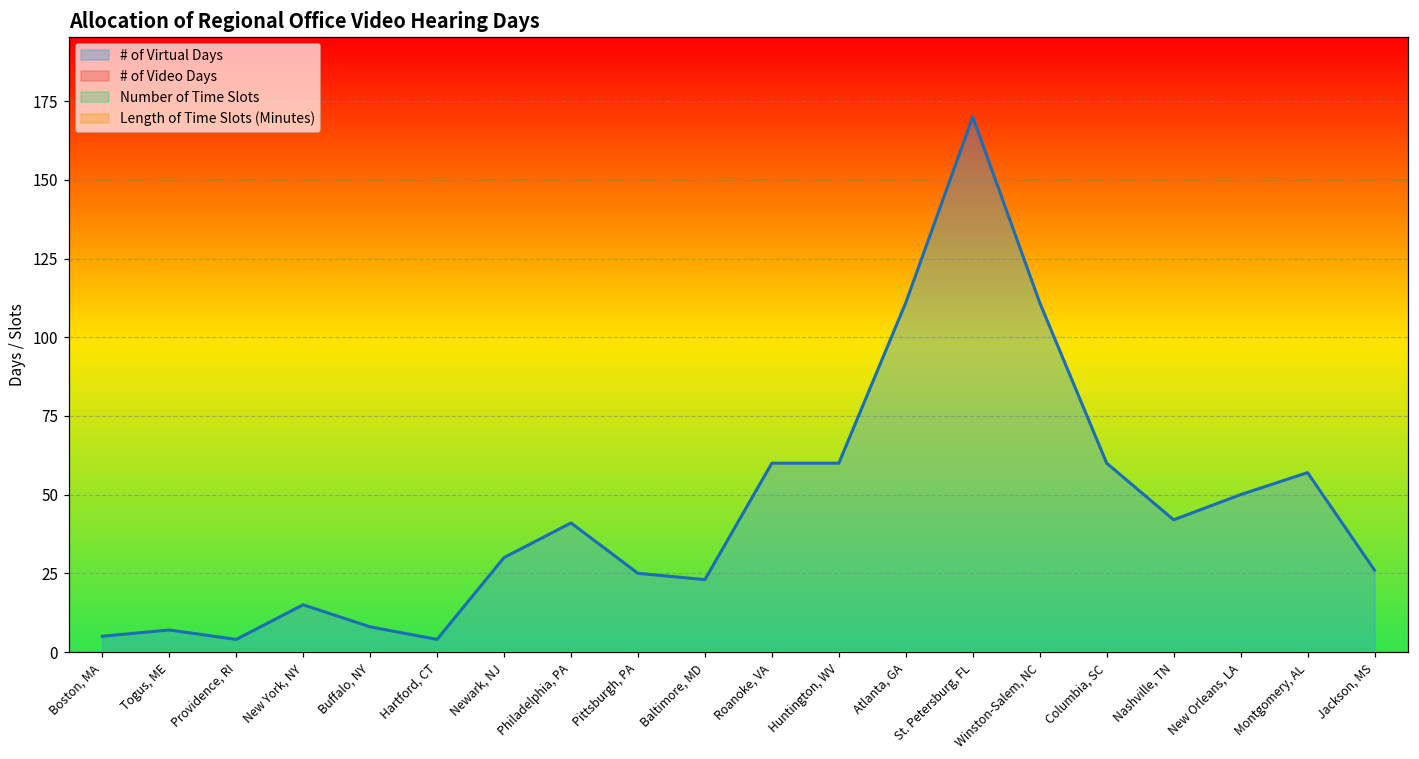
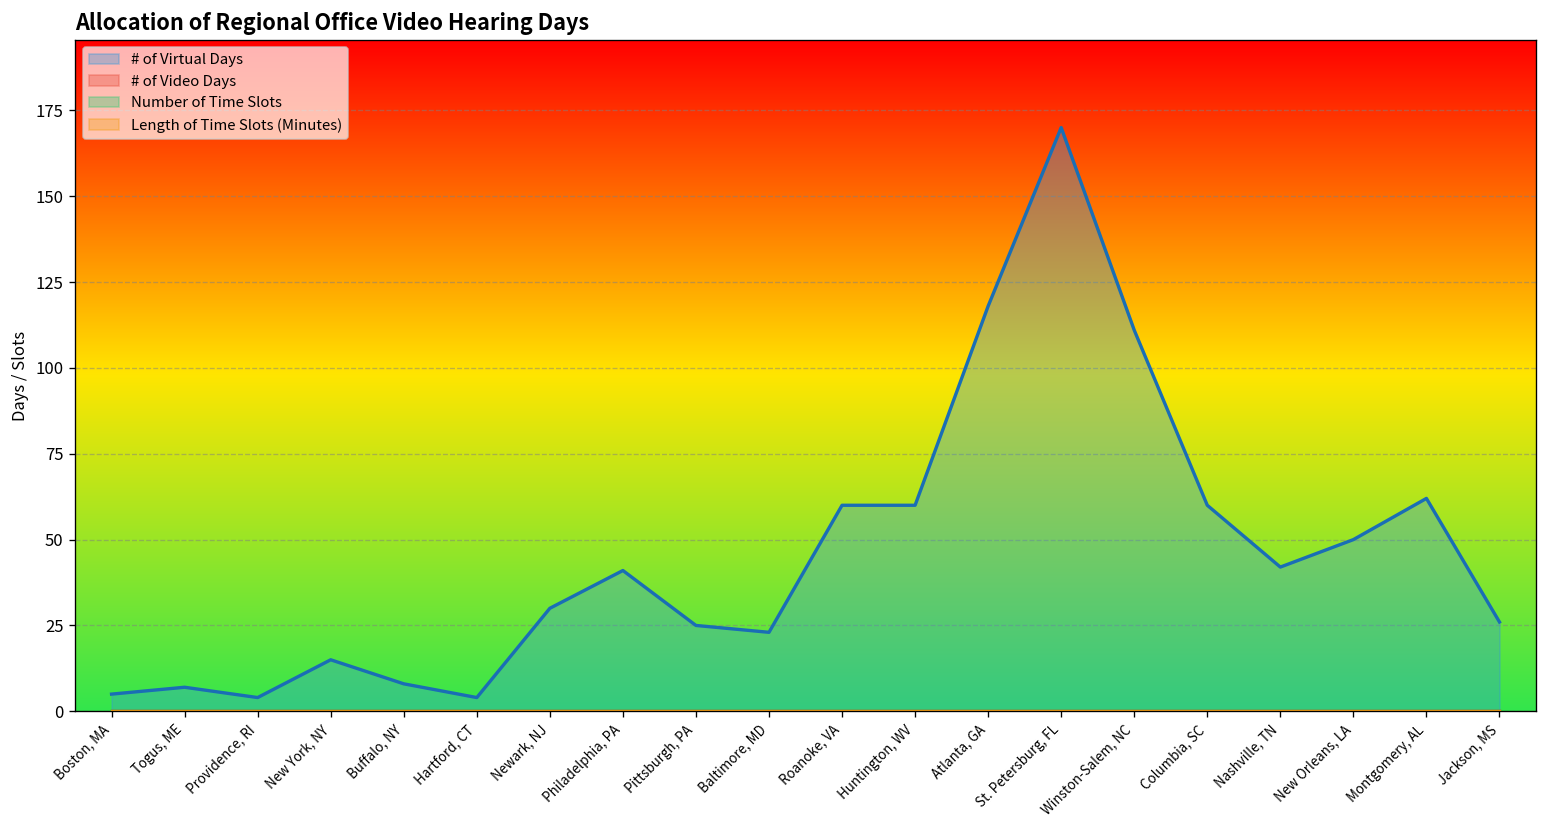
# of Virtual Days, Atlanta, GA: 111 -> 118
# of Virtual Days, Montgomery, AL: 57 -> 62
